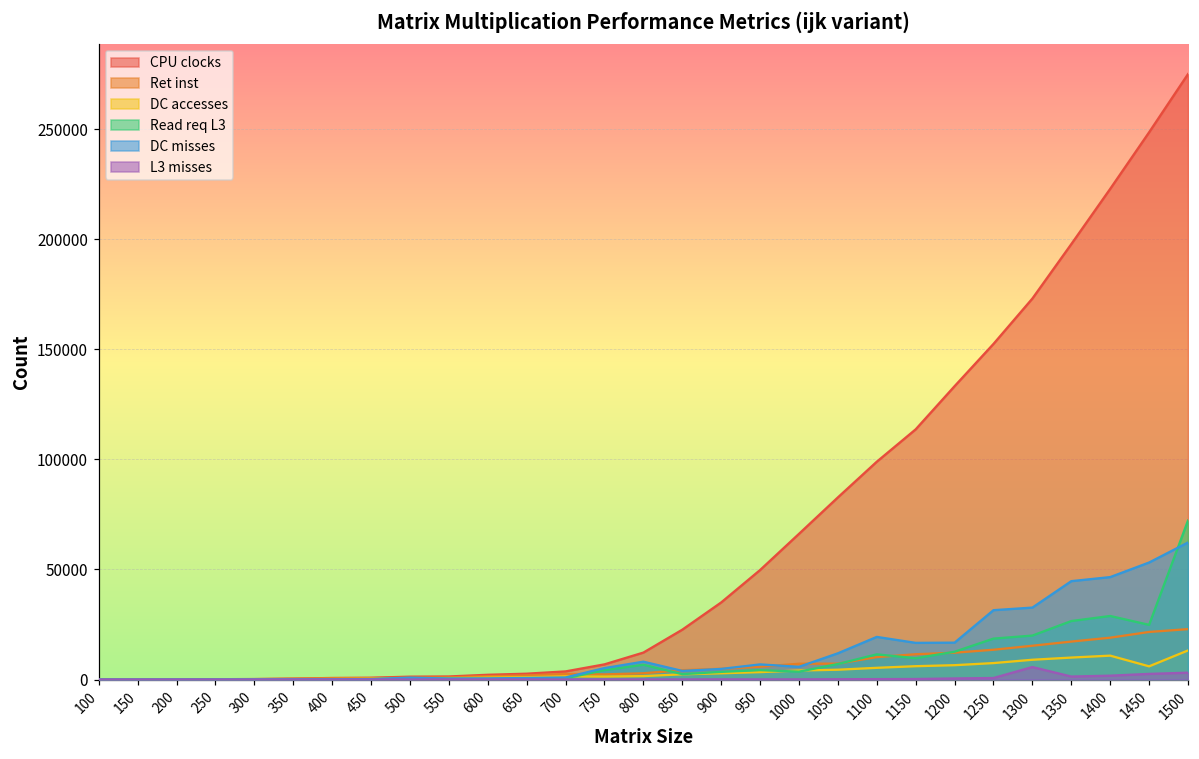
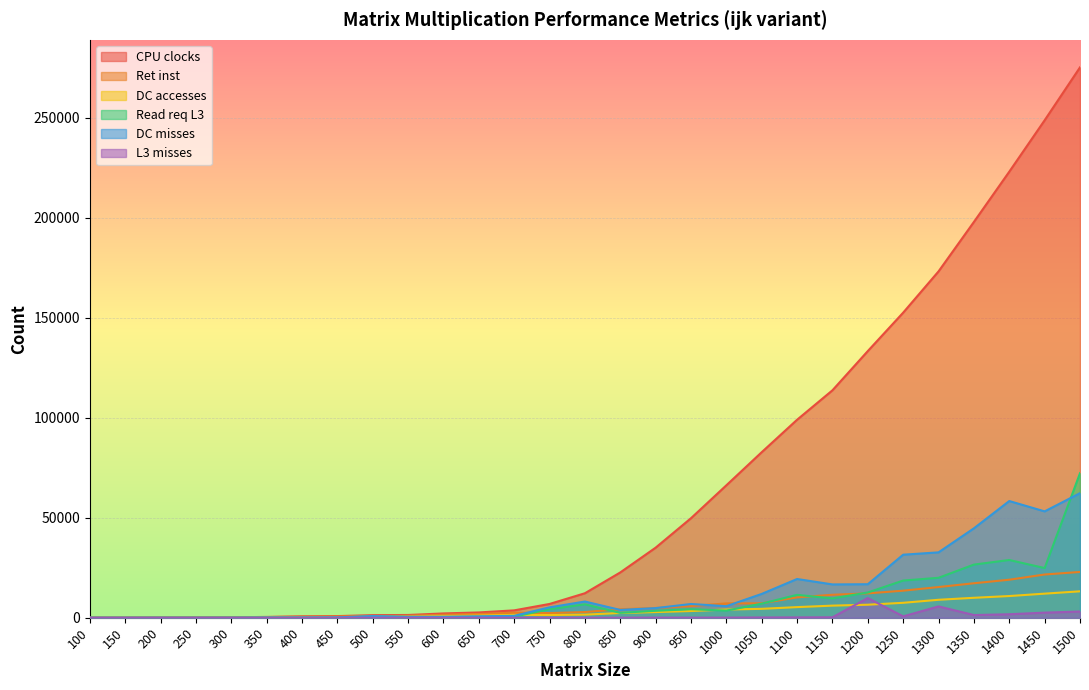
L3 misses, 1200: 0 -> 10000
DC misses, 1400: 47000 -> 58000
DC accesses, 1450: 6000 -> 12000
